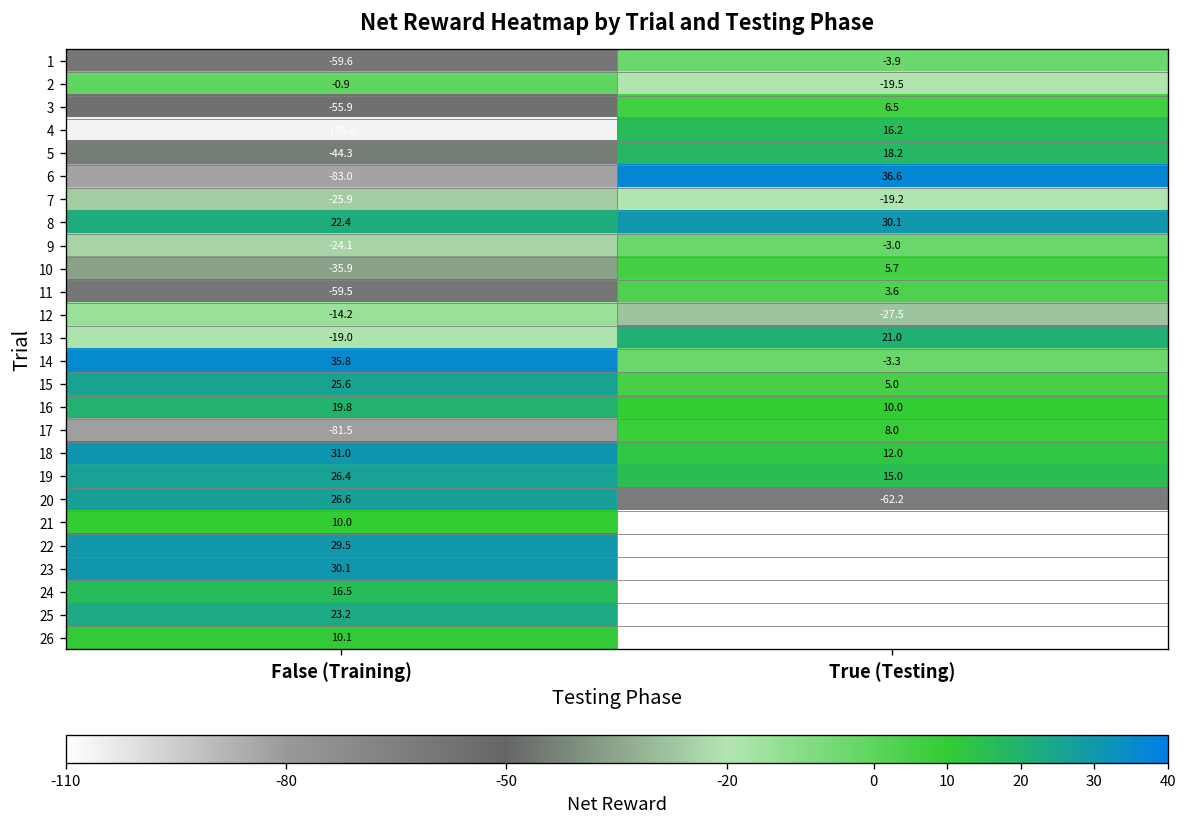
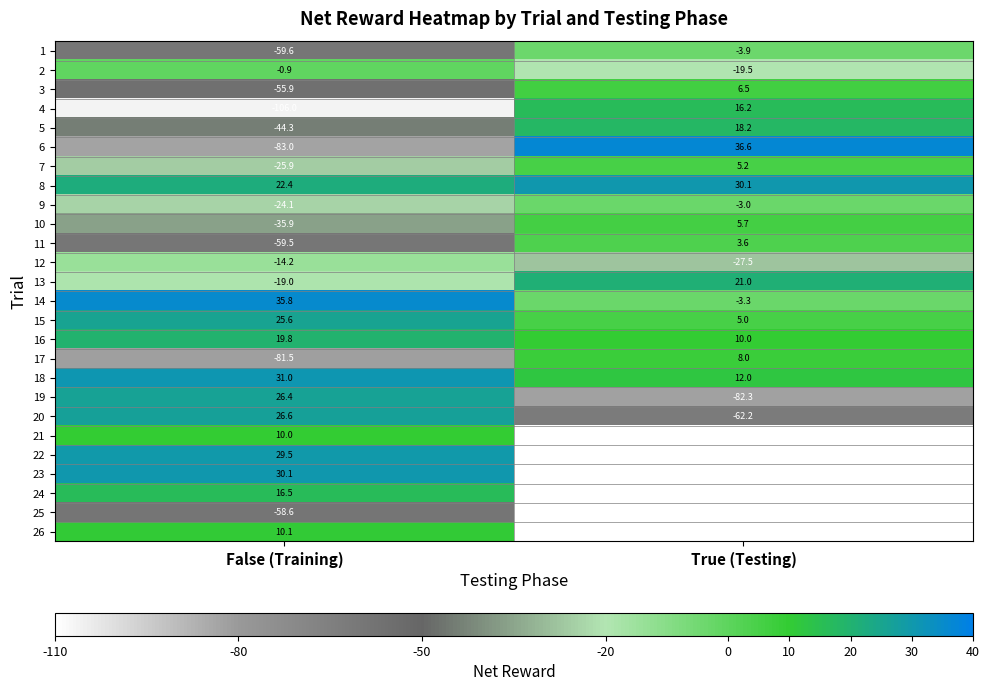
7, True (Testing): -19.2 -> 5.2
19, True (Testing): 15.0 -> -82.3
25, False (Training): 23.2 -> -58.6
